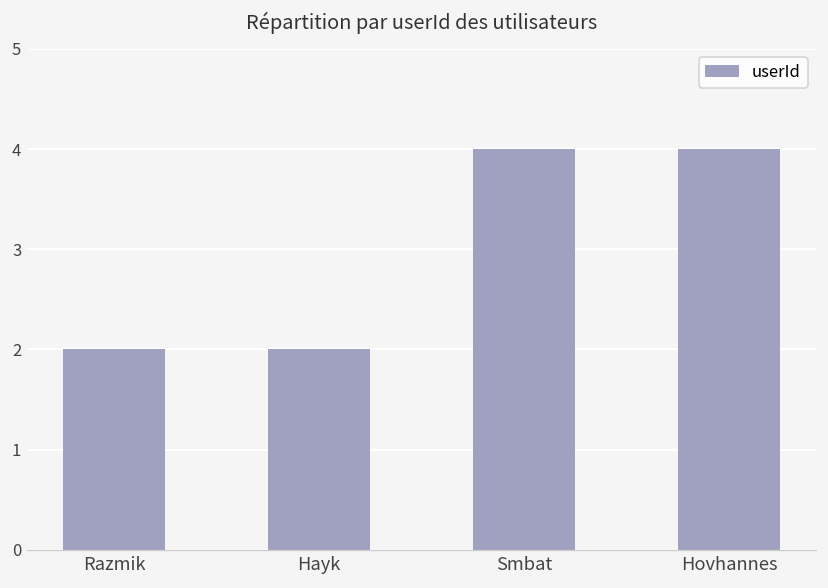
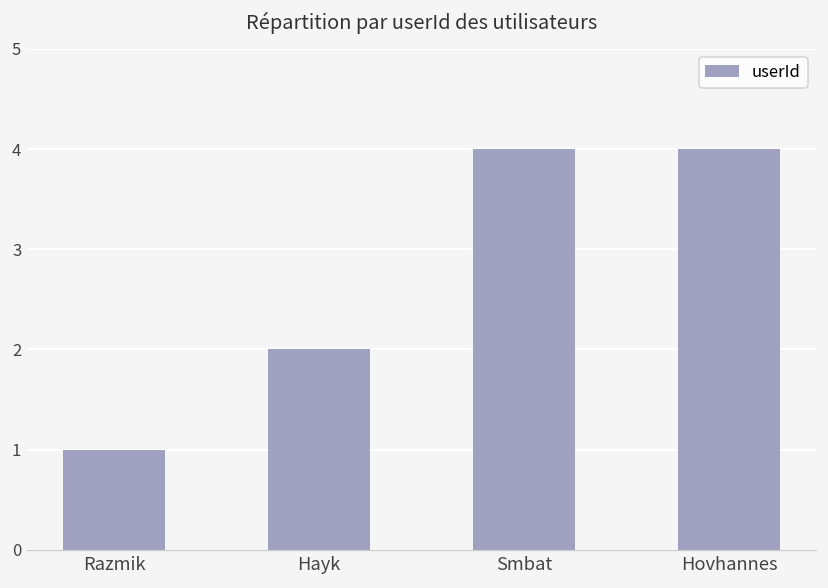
Razmik: 2 -> 1
